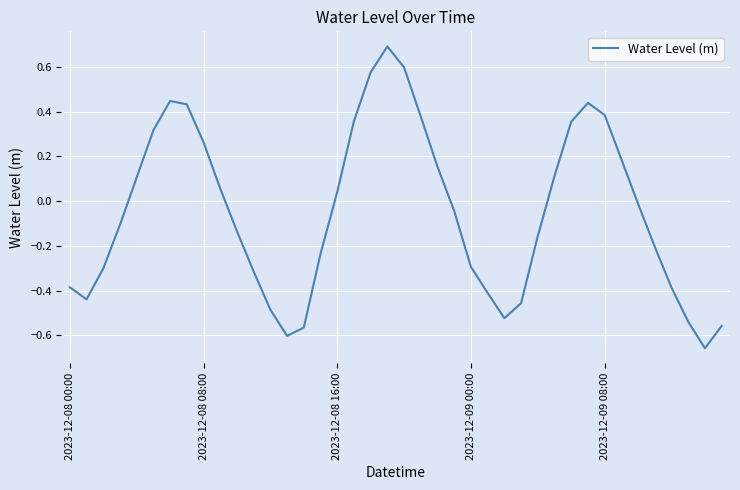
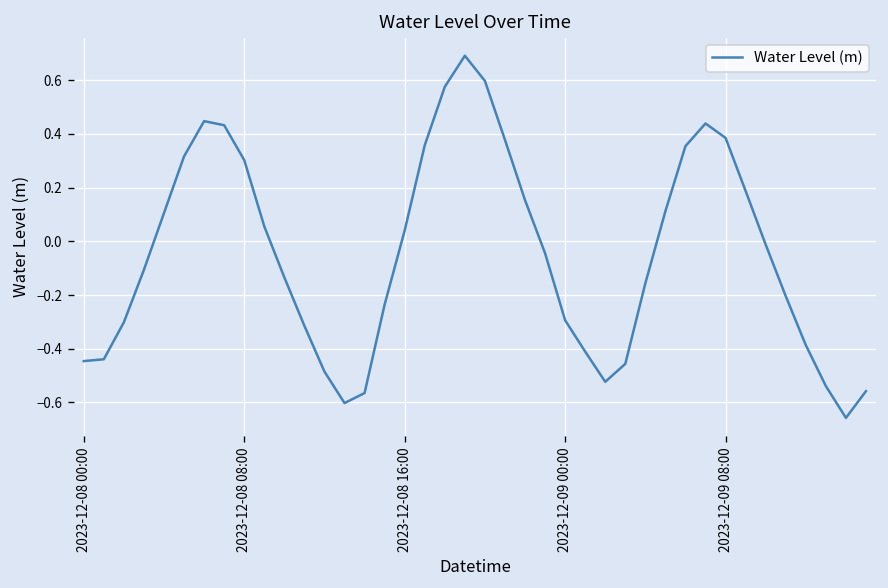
2023-12-08 00:00: -0.39 -> -0.45
2023-12-08 08:00: 0.26 -> 0.30
